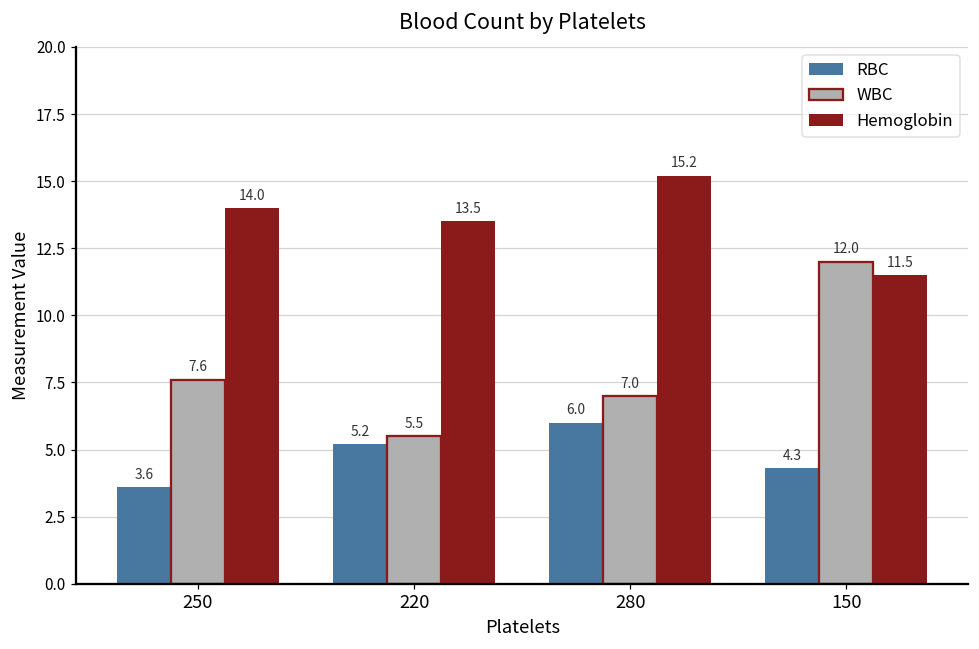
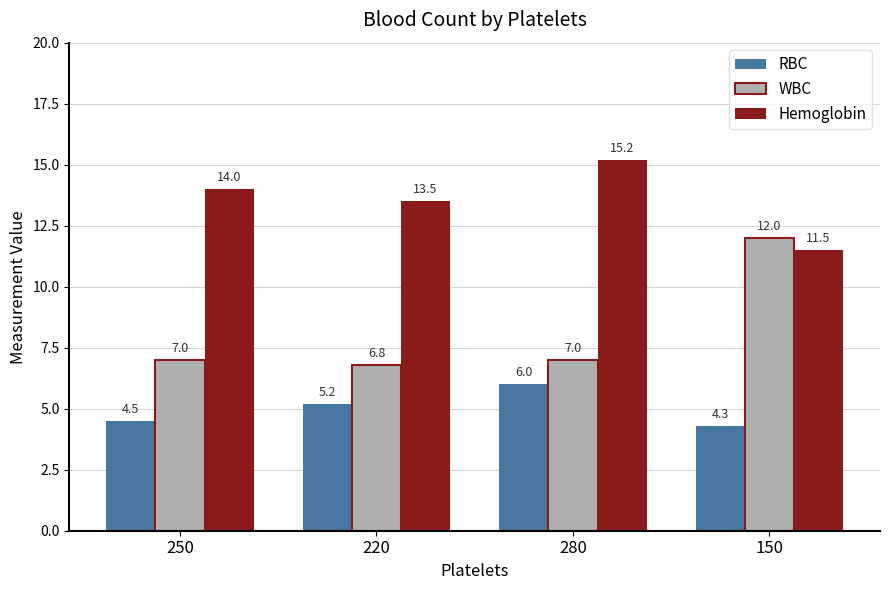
RBC, 250: 3.6 -> 4.5
WBC, 250: 7.6 -> 7.0
WBC, 220: 5.5 -> 6.8
